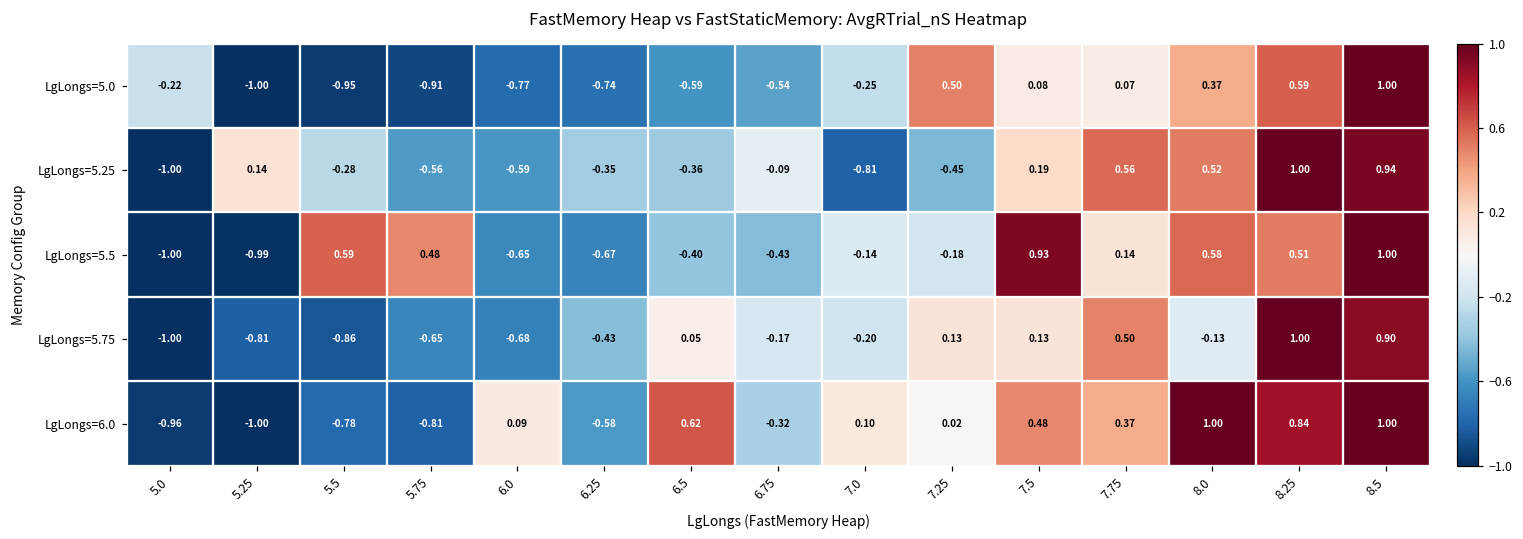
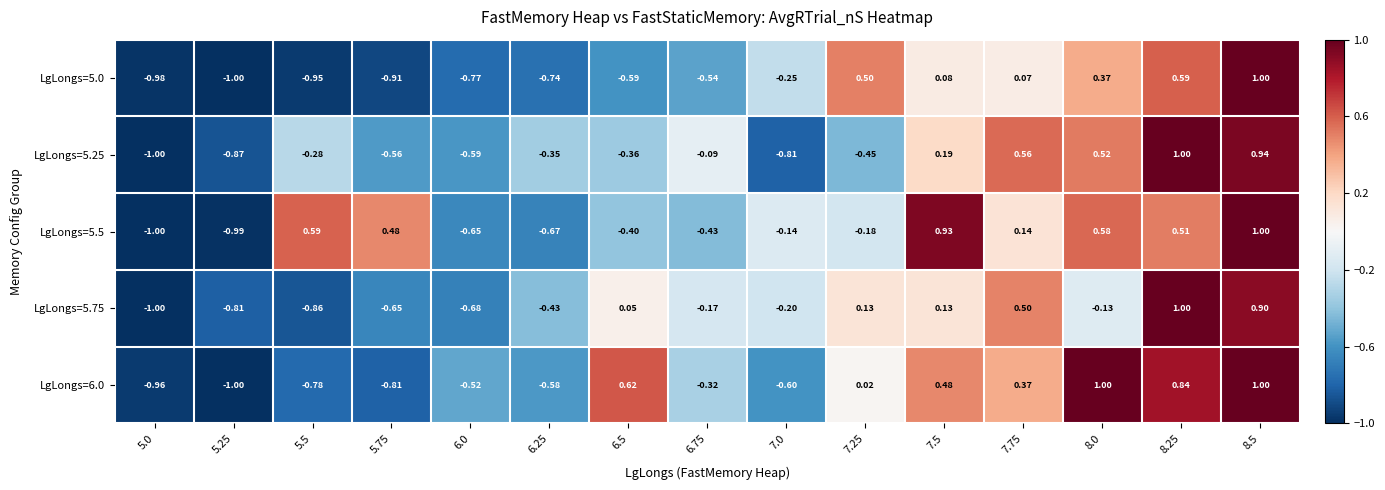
LgLongs=5.0, 5.0: -0.22 -> -0.98
LgLongs=5.25, 5.25: 0.14 -> -0.87
LgLongs=6.0, 6.0: 0.09 -> -0.52
LgLongs=6.0, 7.0: 0.10 -> -0.60
